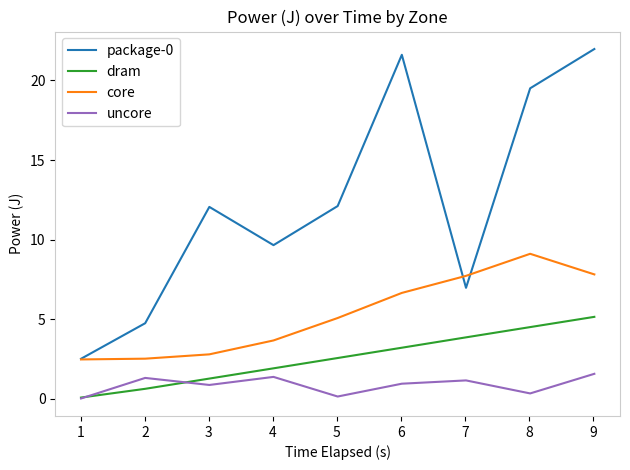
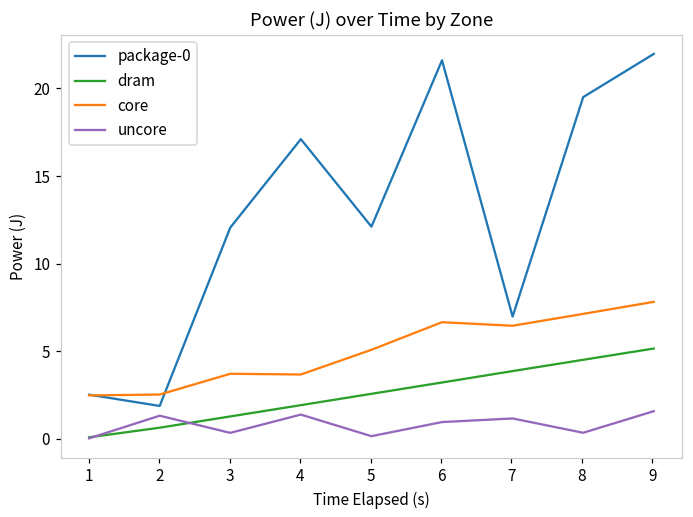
package-0, 2: 4.8 -> 1.9
core, 3: 2.8 -> 3.7
uncore, 3: 0.9 -> 0.3
package-0, 4: 9.7 -> 17.1
core, 7: 7.7 -> 6.5
core, 8: 9.1 -> 7.1
